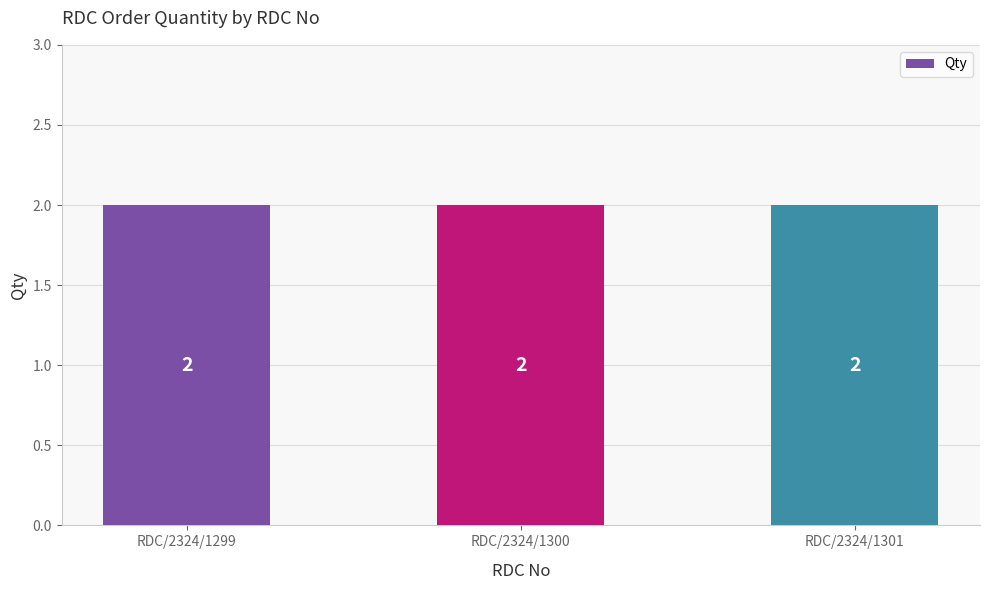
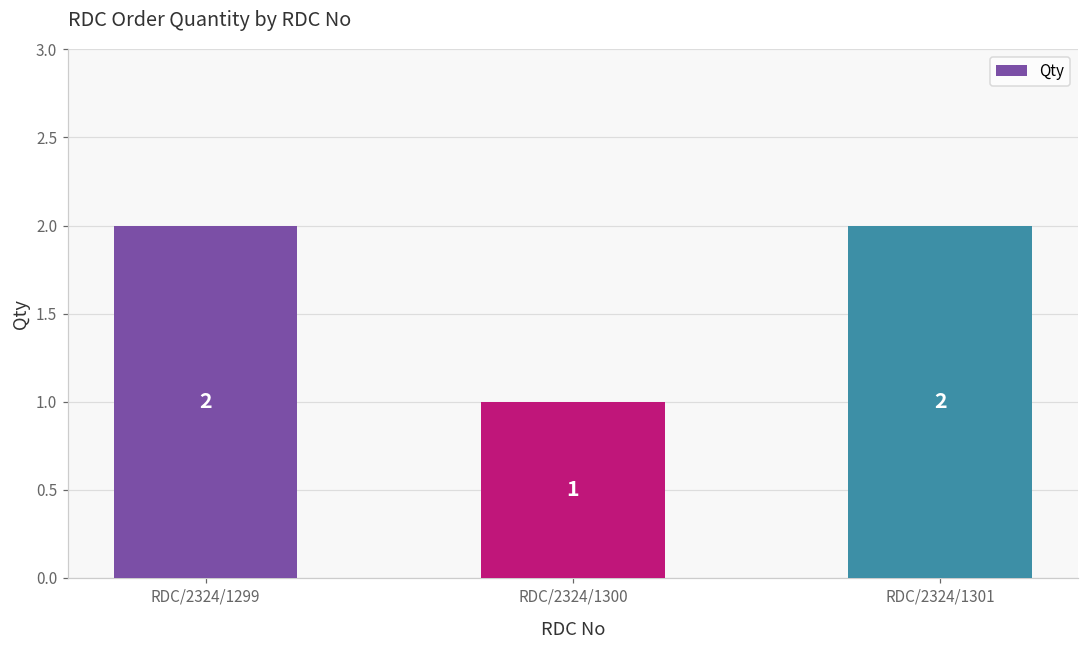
RDC/2324/1300: 2 -> 1
